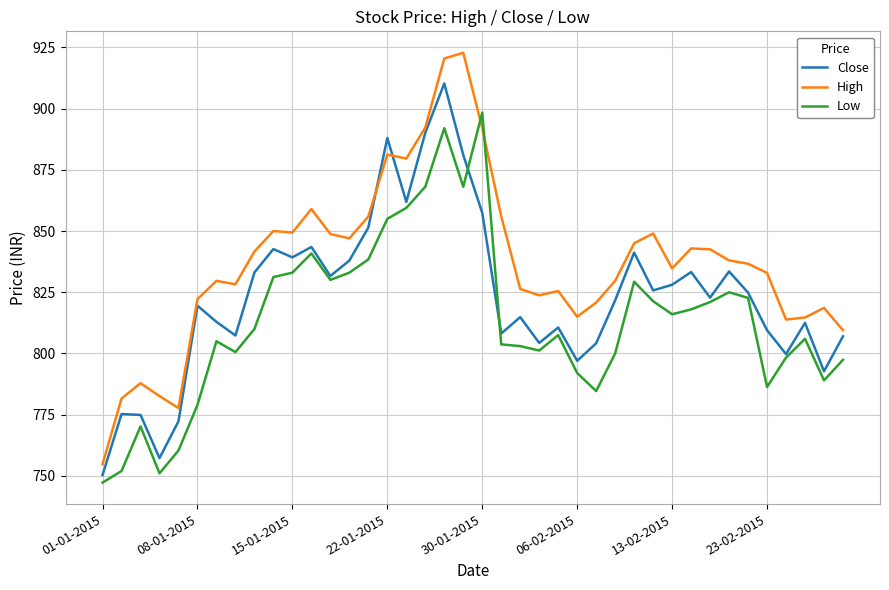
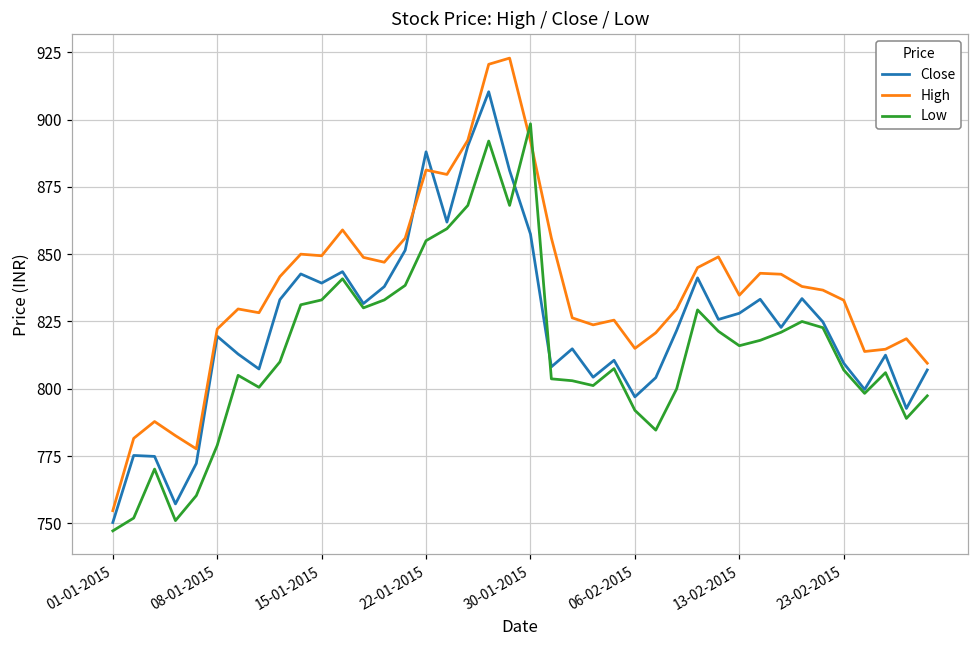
Low, 23-02-2015: 786 -> 807
